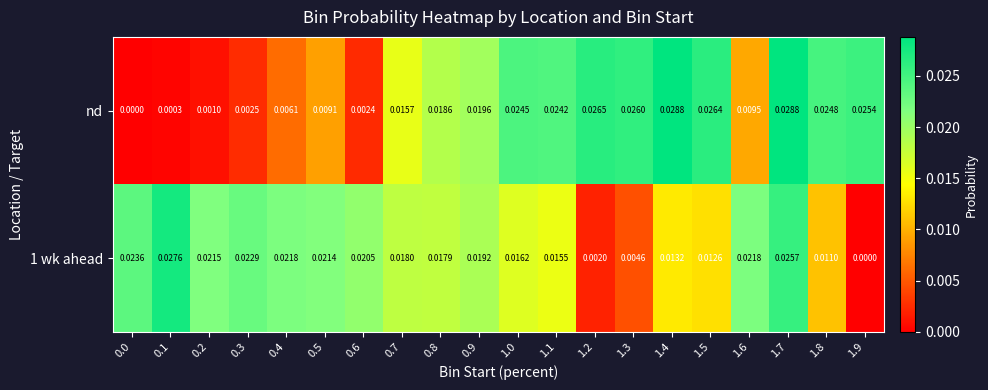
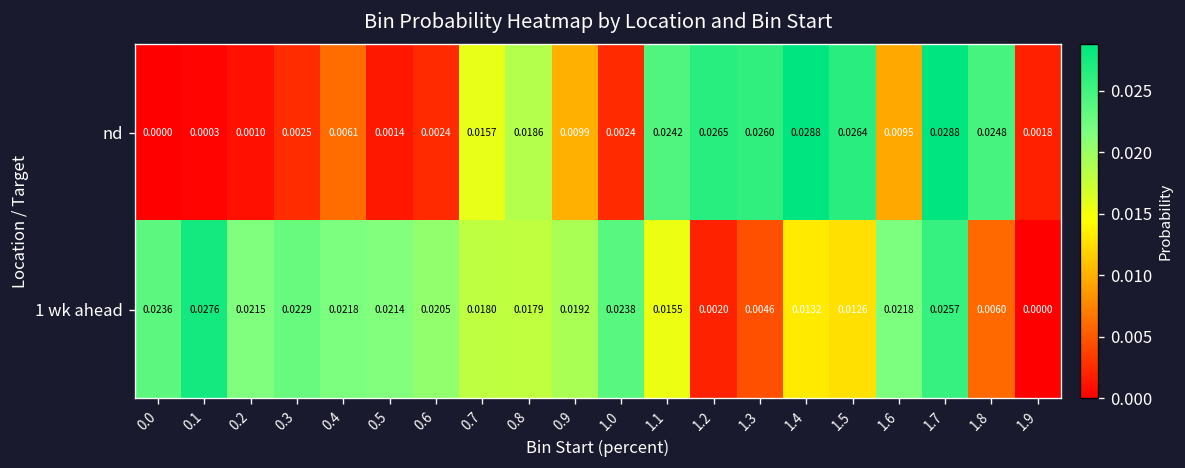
nd, 0.5: 0.0091 -> 0.0014
nd, 0.9: 0.0196 -> 0.0099
nd, 1.0: 0.0245 -> 0.0024
nd, 1.9: 0.0254 -> 0.0018
1 wk ahead, 1.0: 0.0162 -> 0.0238
1 wk ahead, 1.8: 0.0110 -> 0.0060
